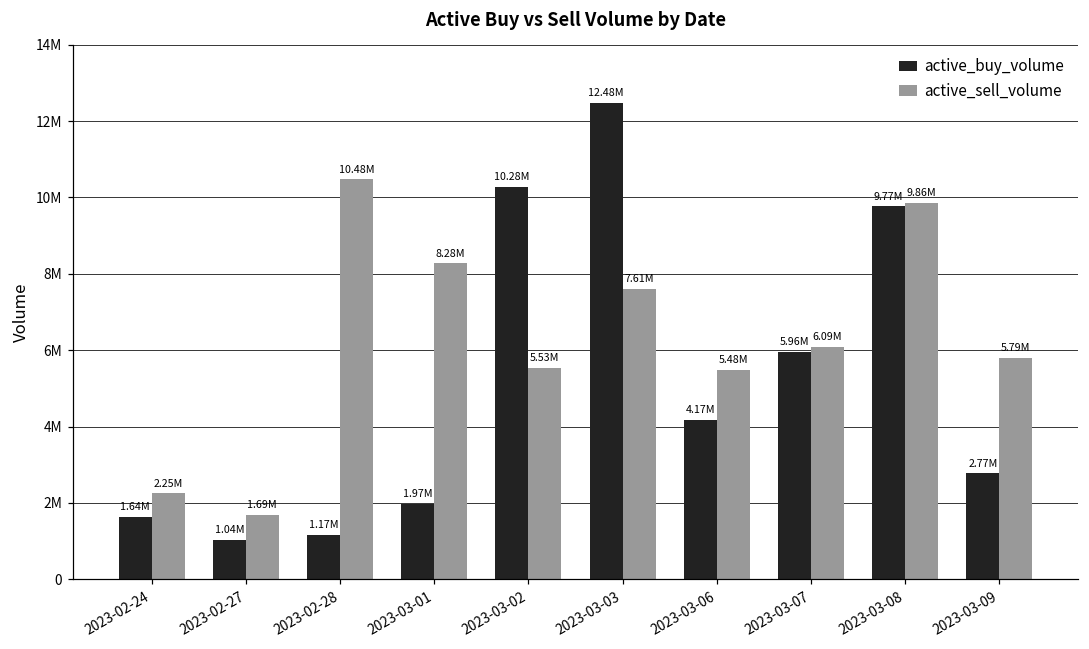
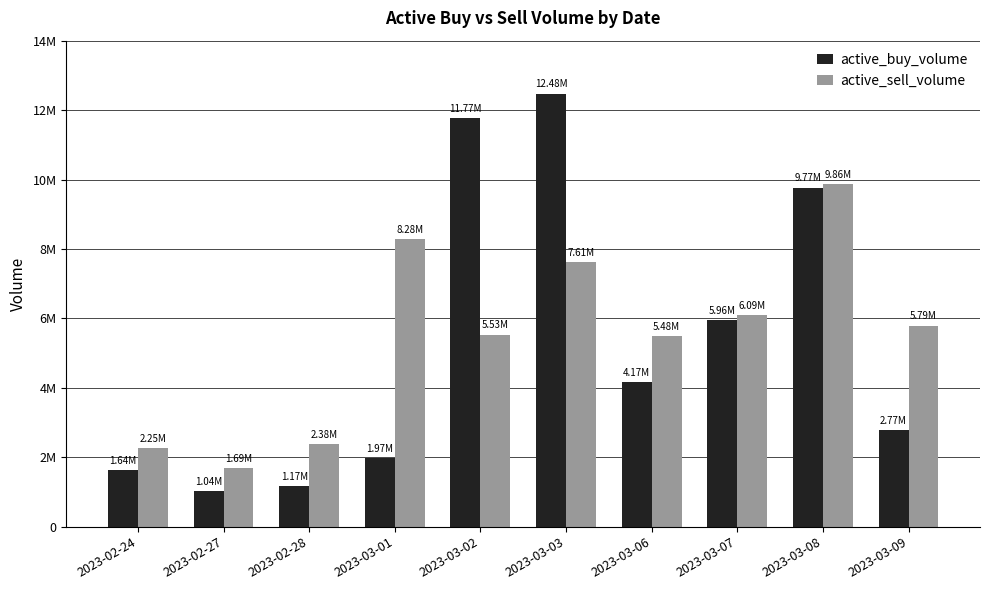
active_sell_volume, 2023-02-28: 10.48M -> 2.38M
active_buy_volume, 2023-03-02: 10.28M -> 11.77M
